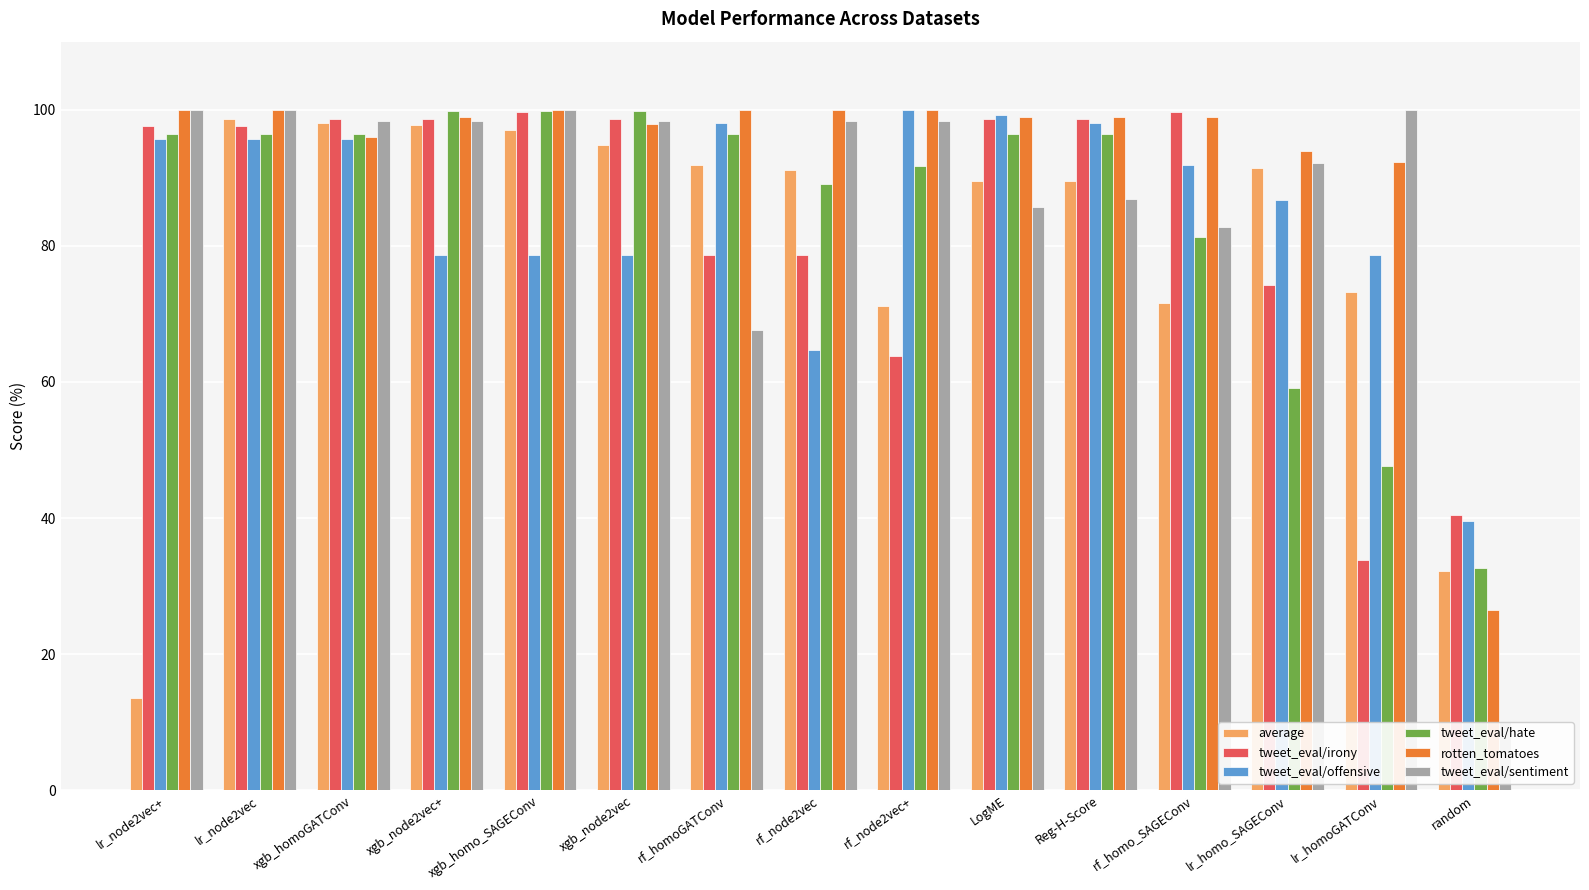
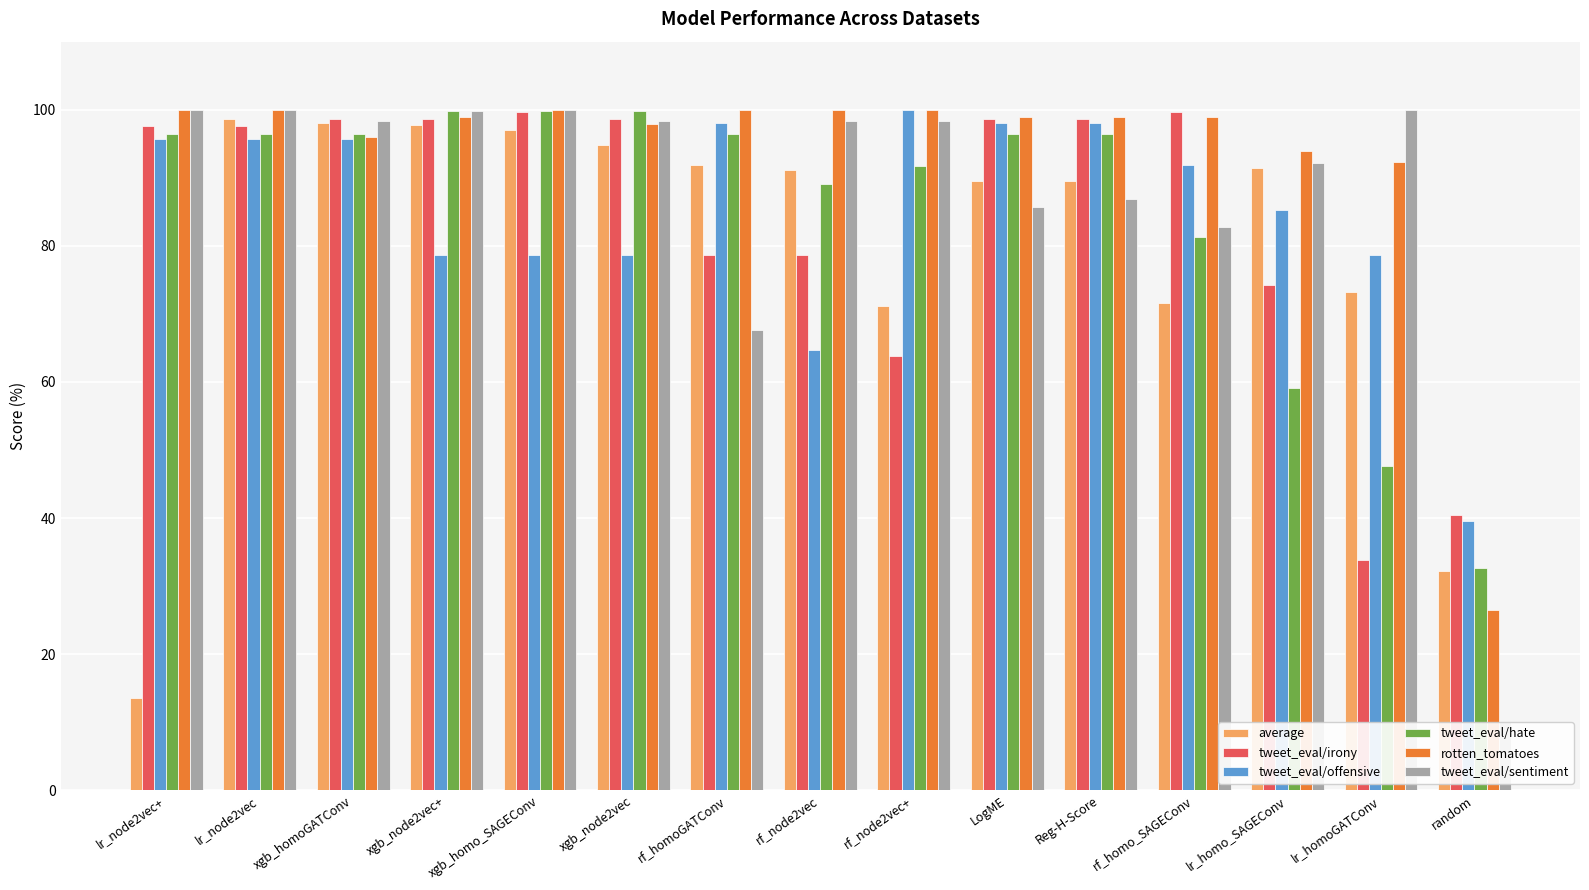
tweet_eval/sentiment, xgb_node2vec+: 98 -> 100
tweet_eval/offensive, LogME: 99 -> 98
tweet_eval/offensive, lr_homo_SAGEConv: 87 -> 85
